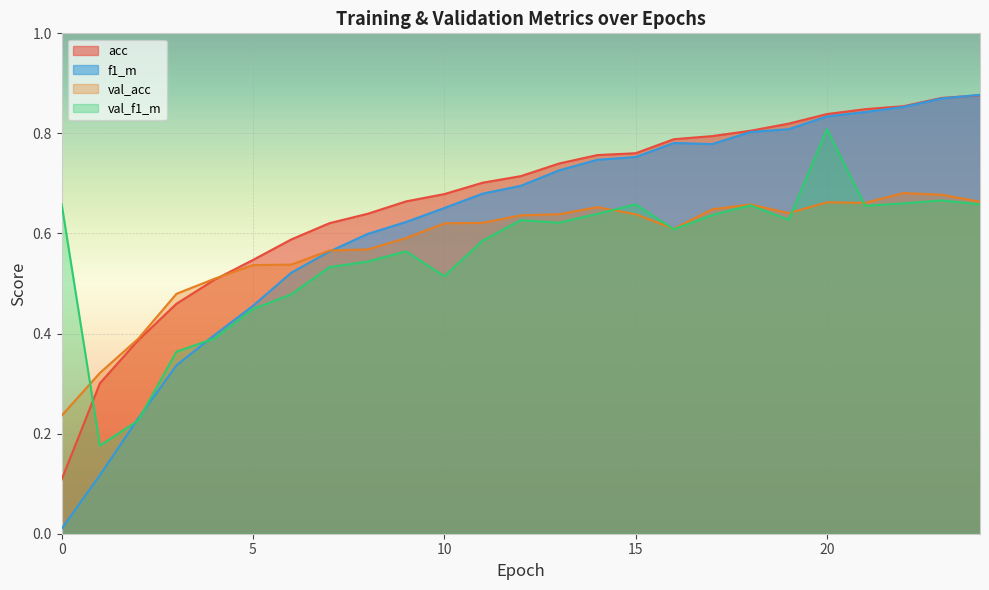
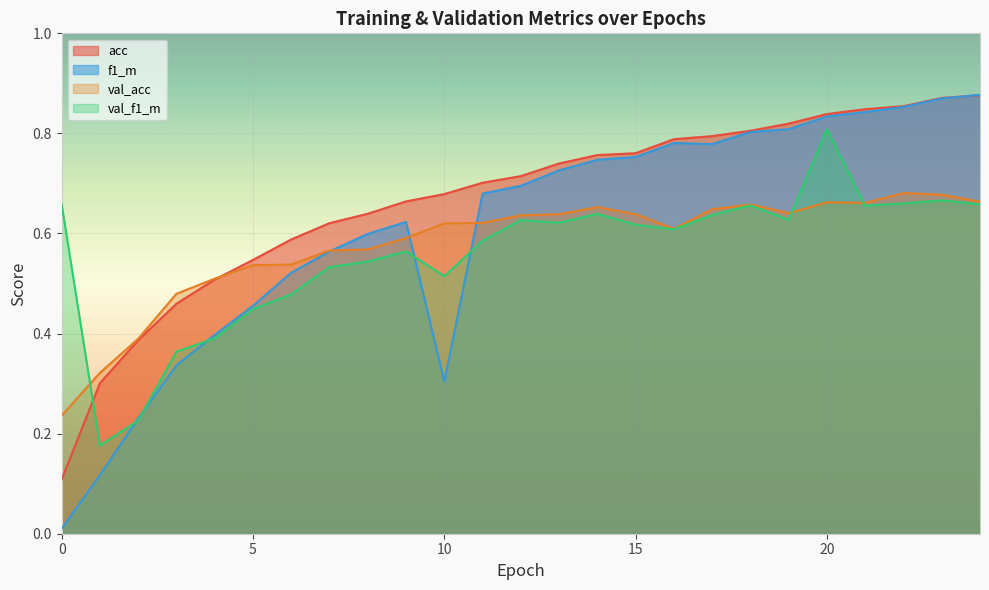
f1_m, 10: 0.65 -> 0.30
val_f1_m, 15: 0.66 -> 0.62
